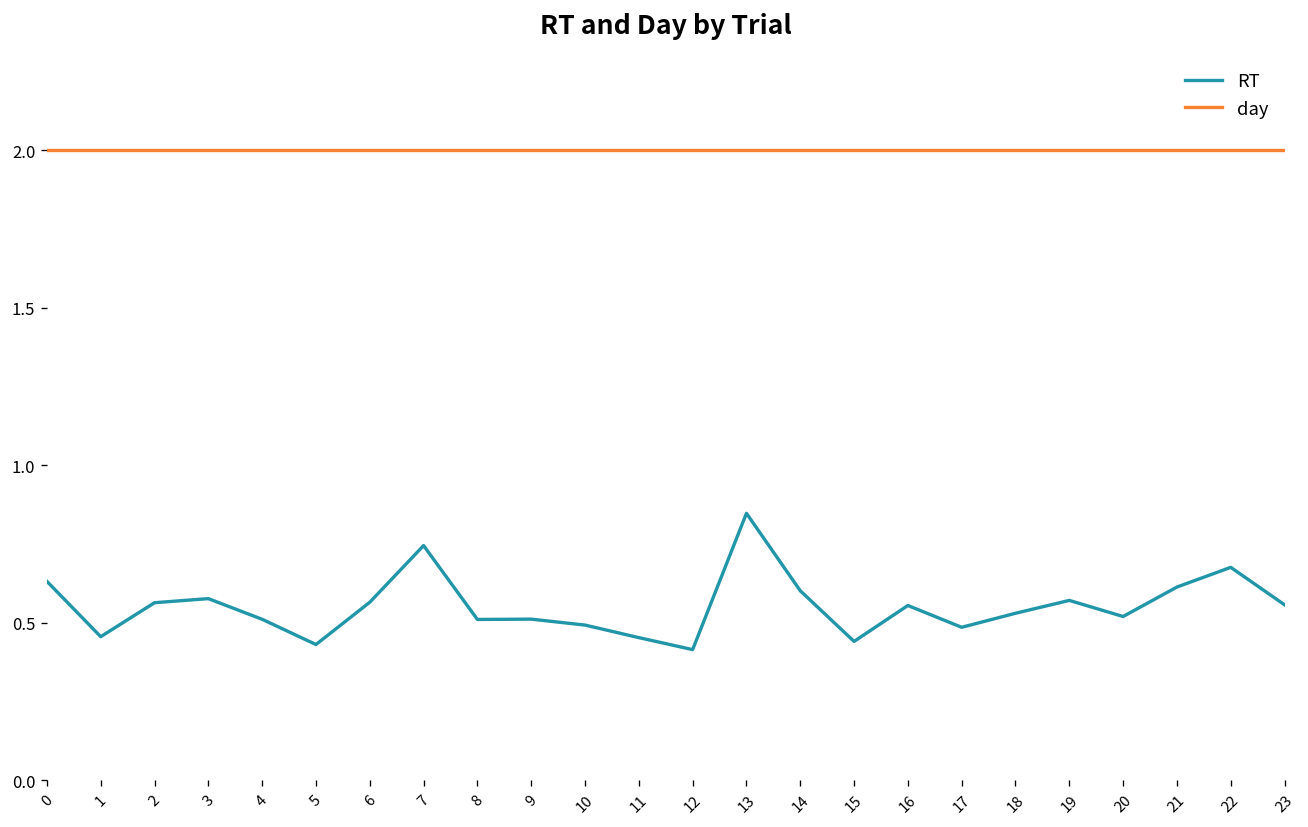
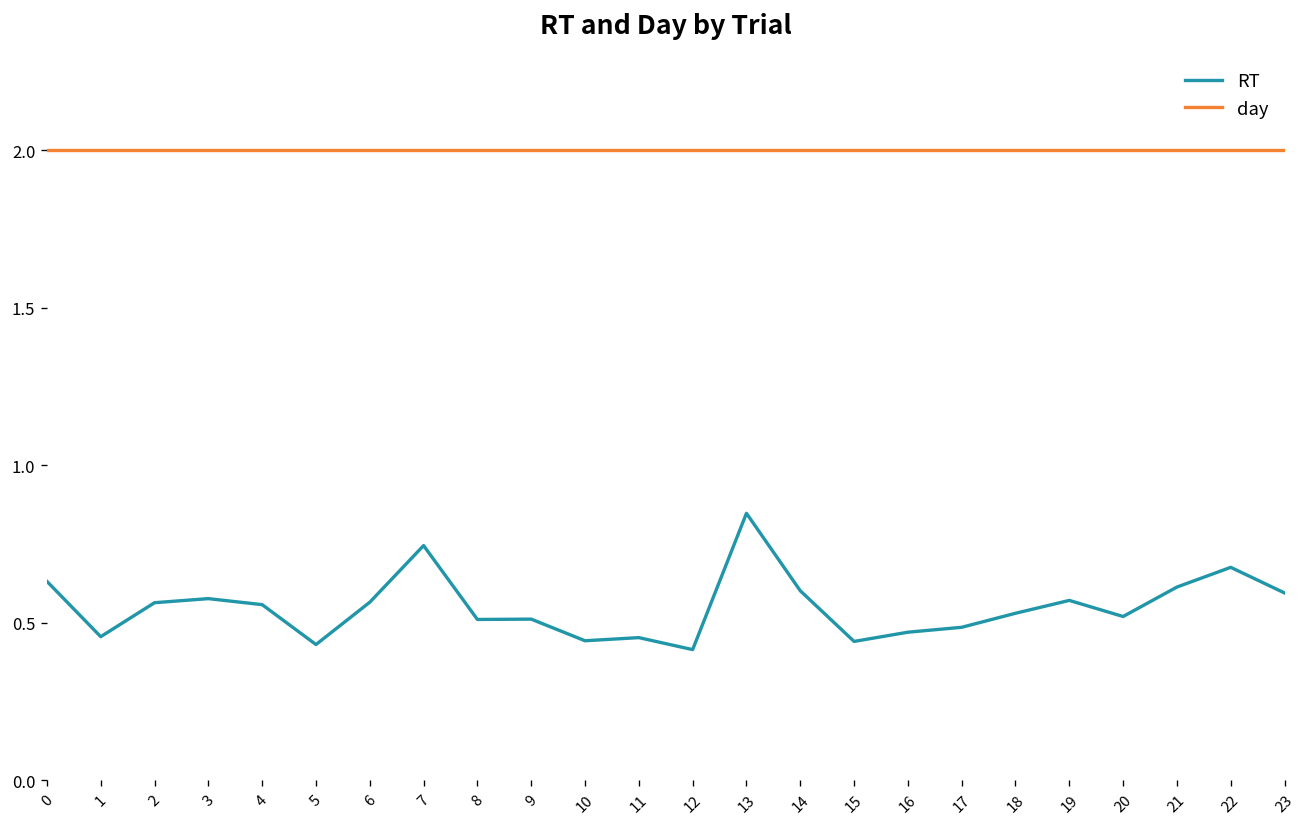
RT, 4: 0.51 -> 0.56
RT, 10: 0.49 -> 0.44
RT, 16: 0.56 -> 0.47
RT, 23: 0.56 -> 0.60
